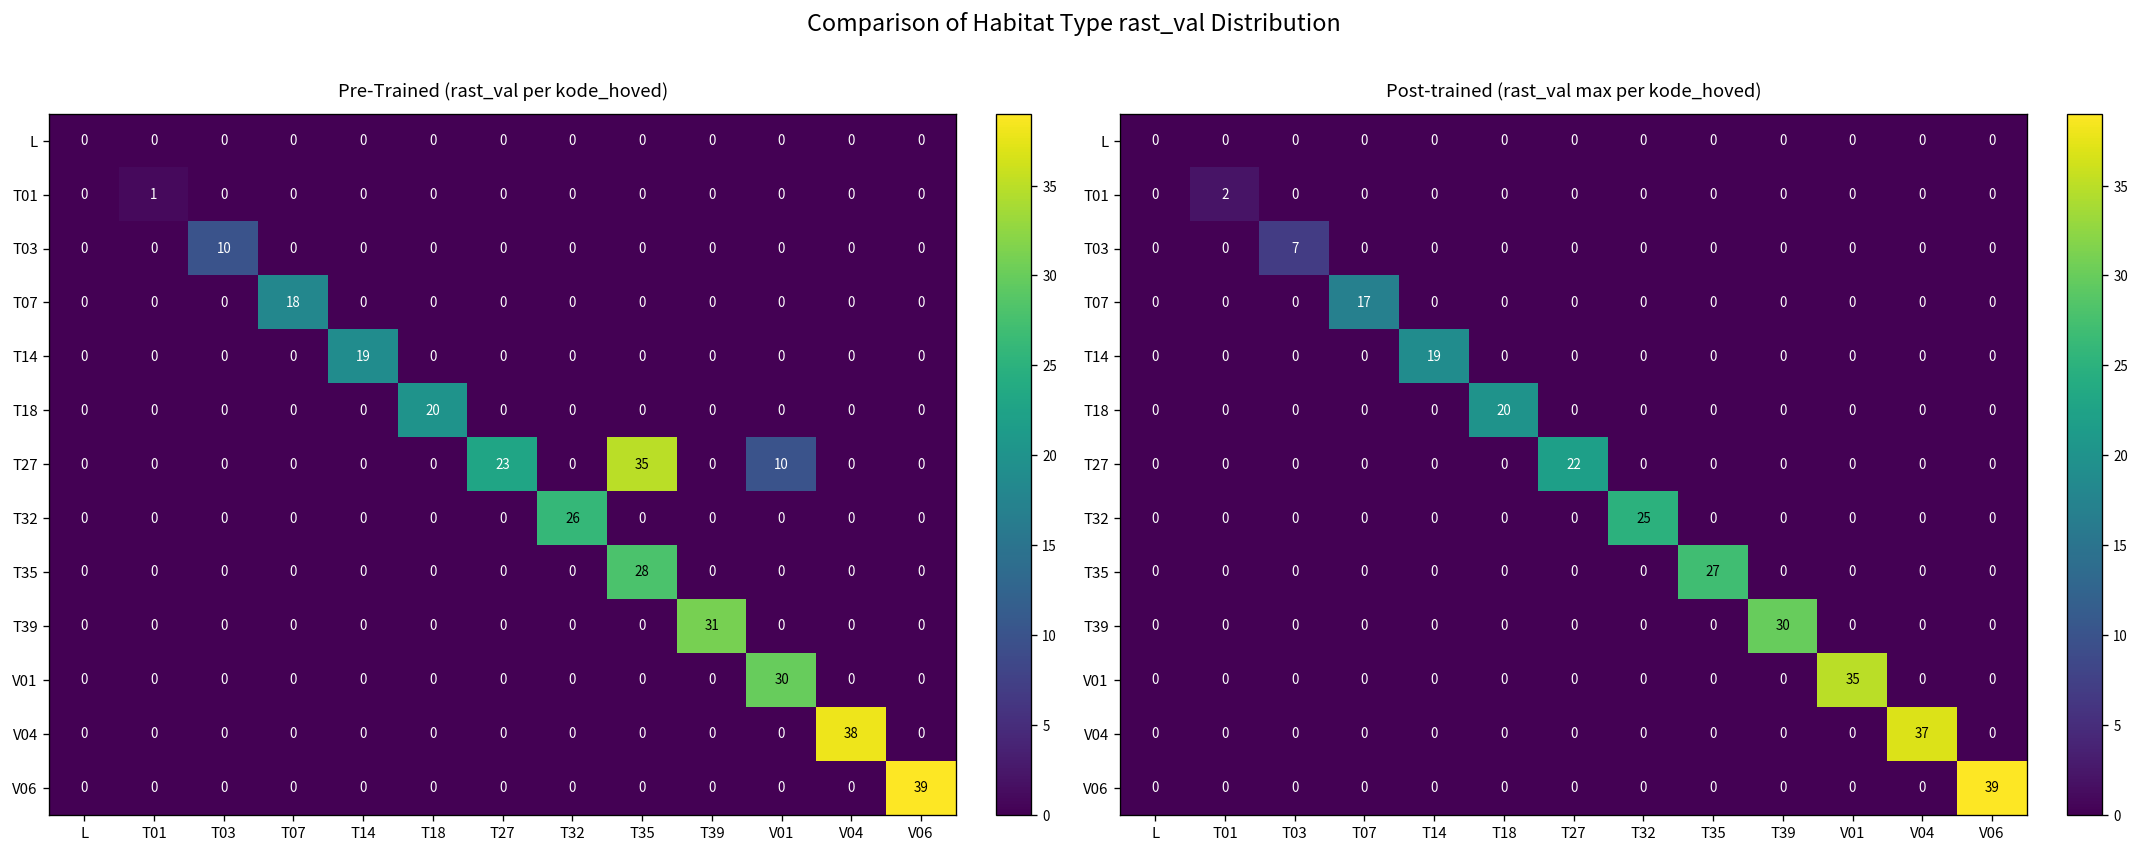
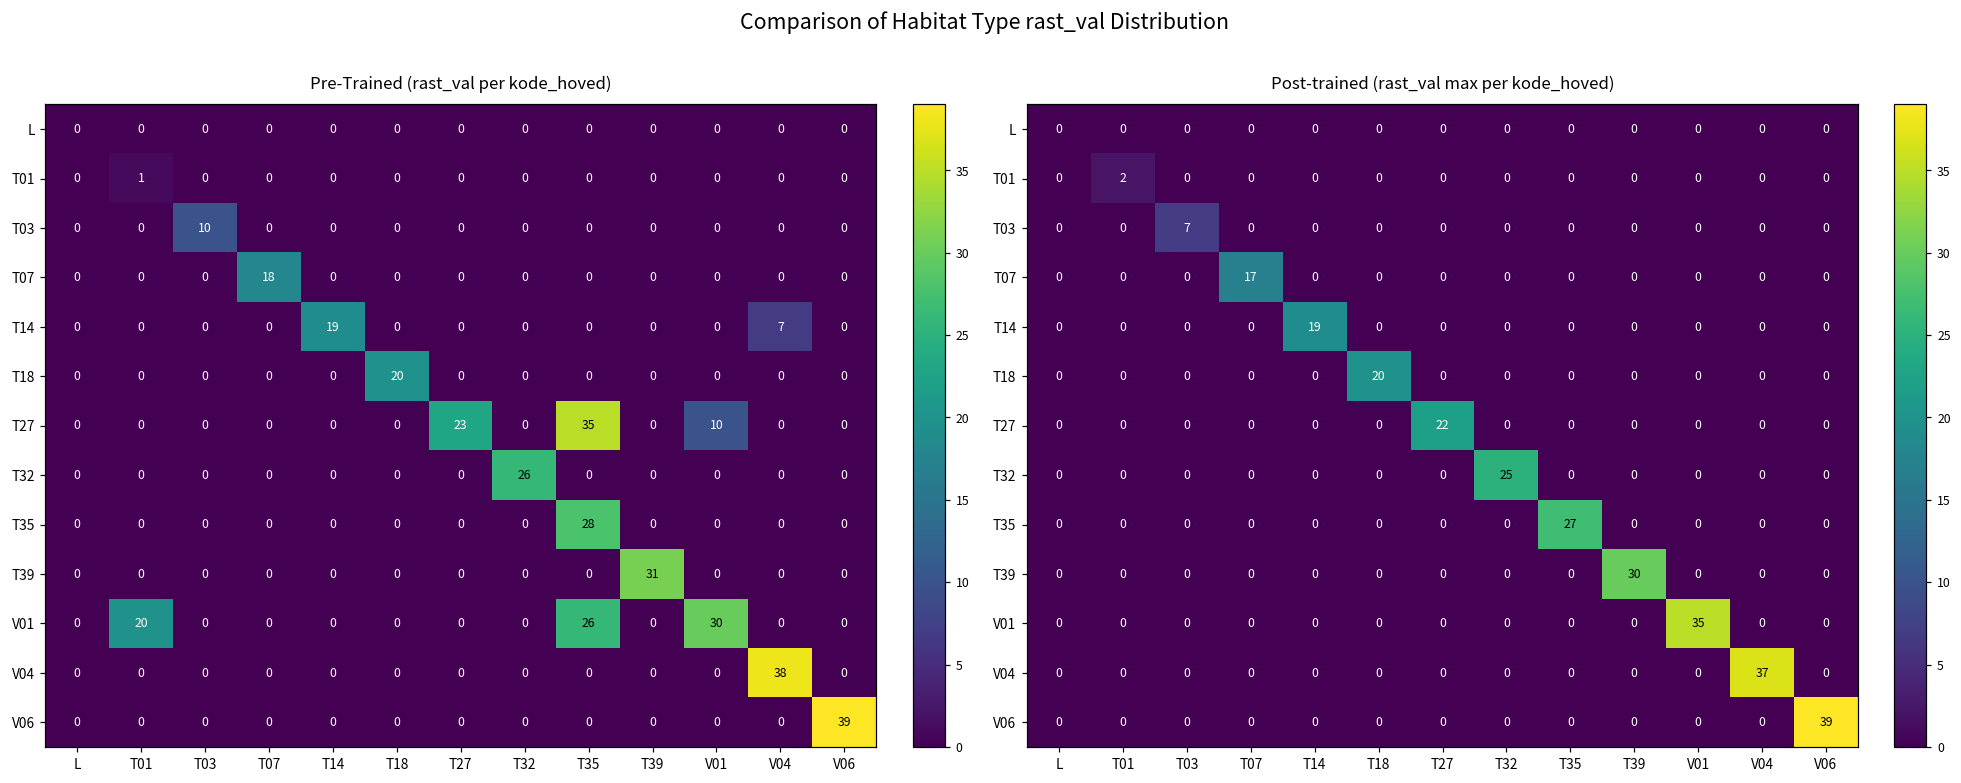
Pre-Trained (rast_val per kode_hoved), T14, V04: 0 -> 7
Pre-Trained (rast_val per kode_hoved), V01, T01: 0 -> 20
Pre-Trained (rast_val per kode_hoved), V01, T35: 0 -> 26
